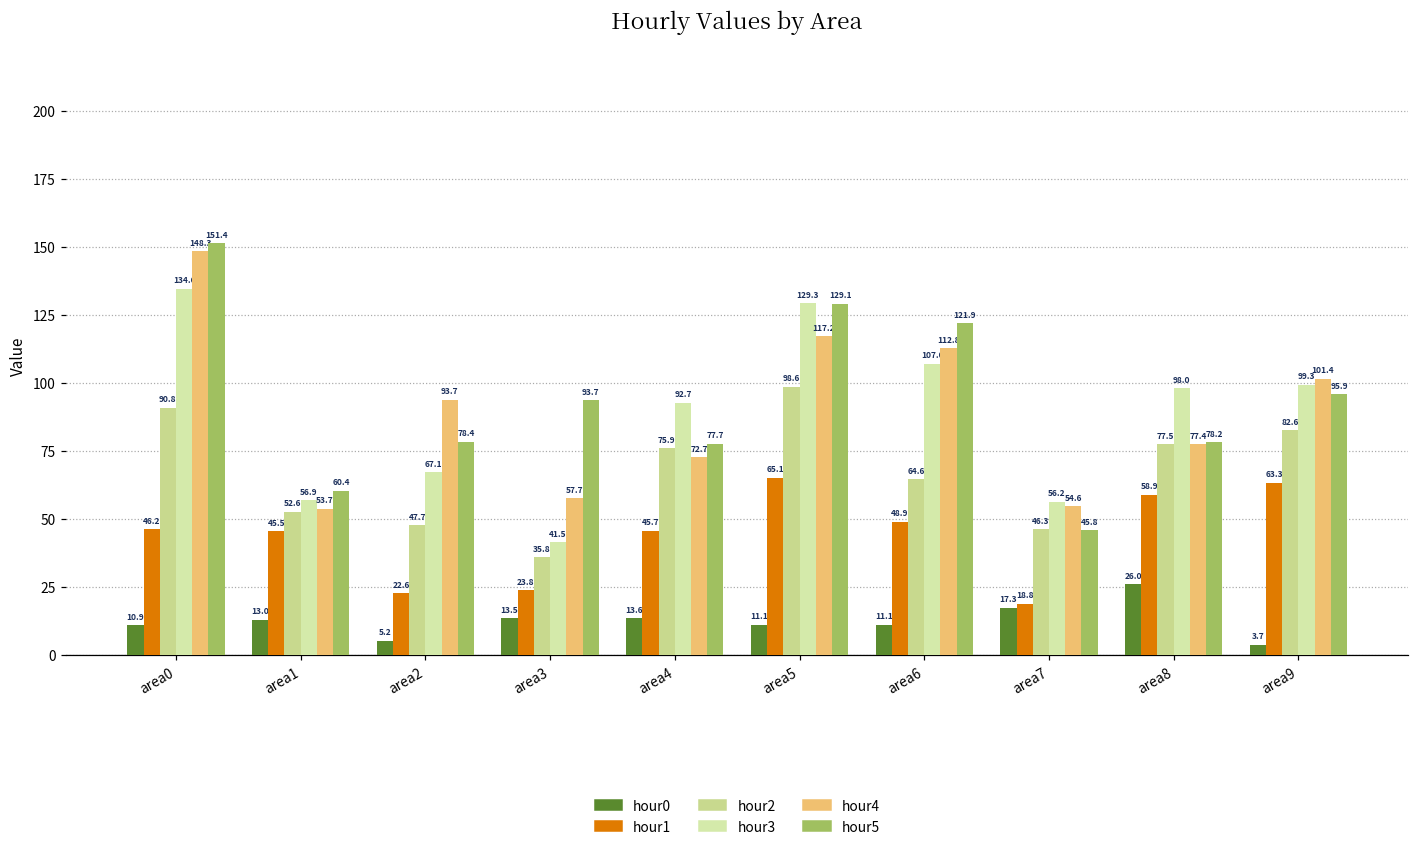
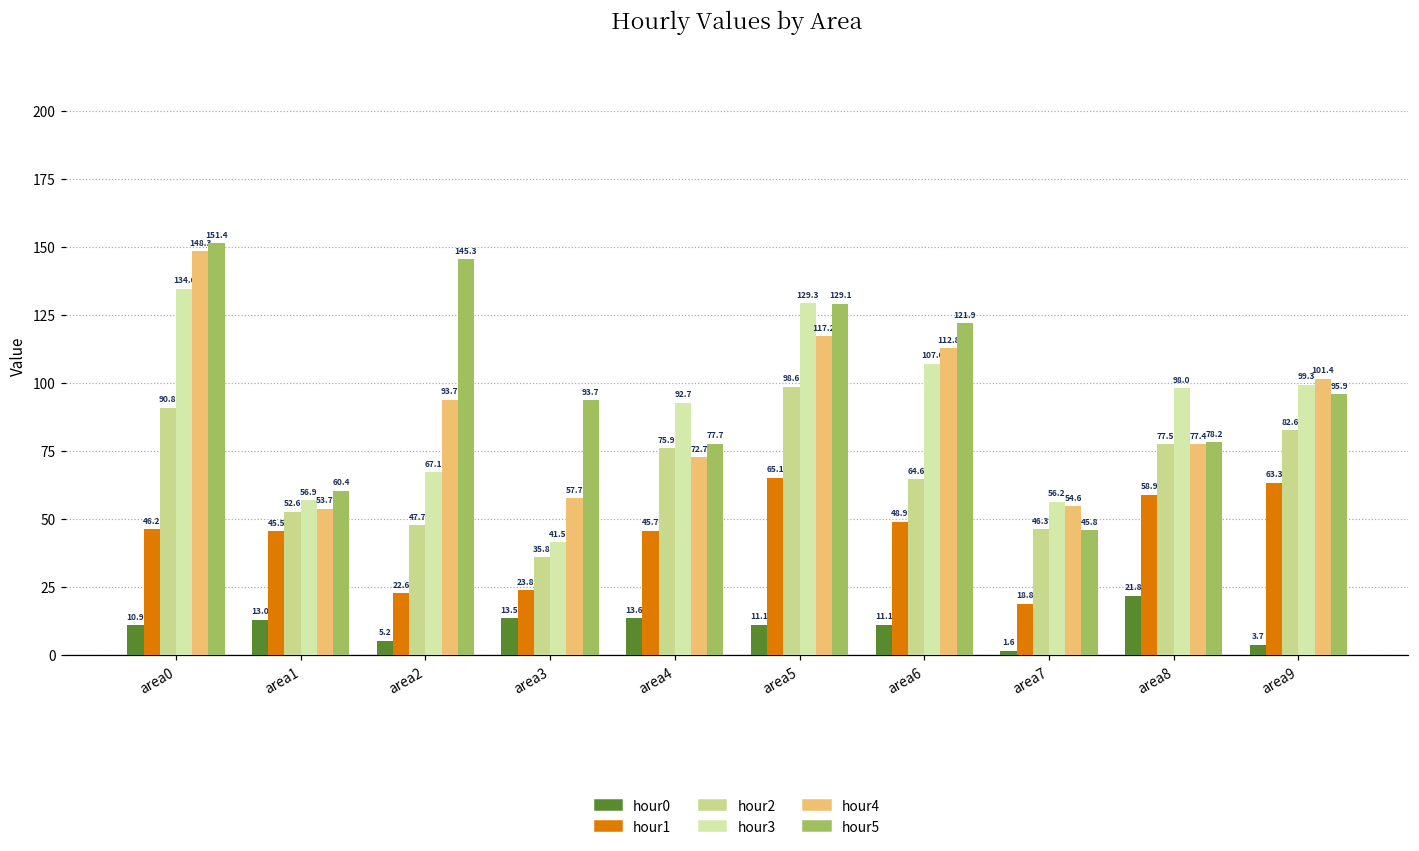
hour5, area2: 78.4 -> 145.3
hour0, area7: 17.3 -> 1.6
hour0, area8: 26.0 -> 21.8
